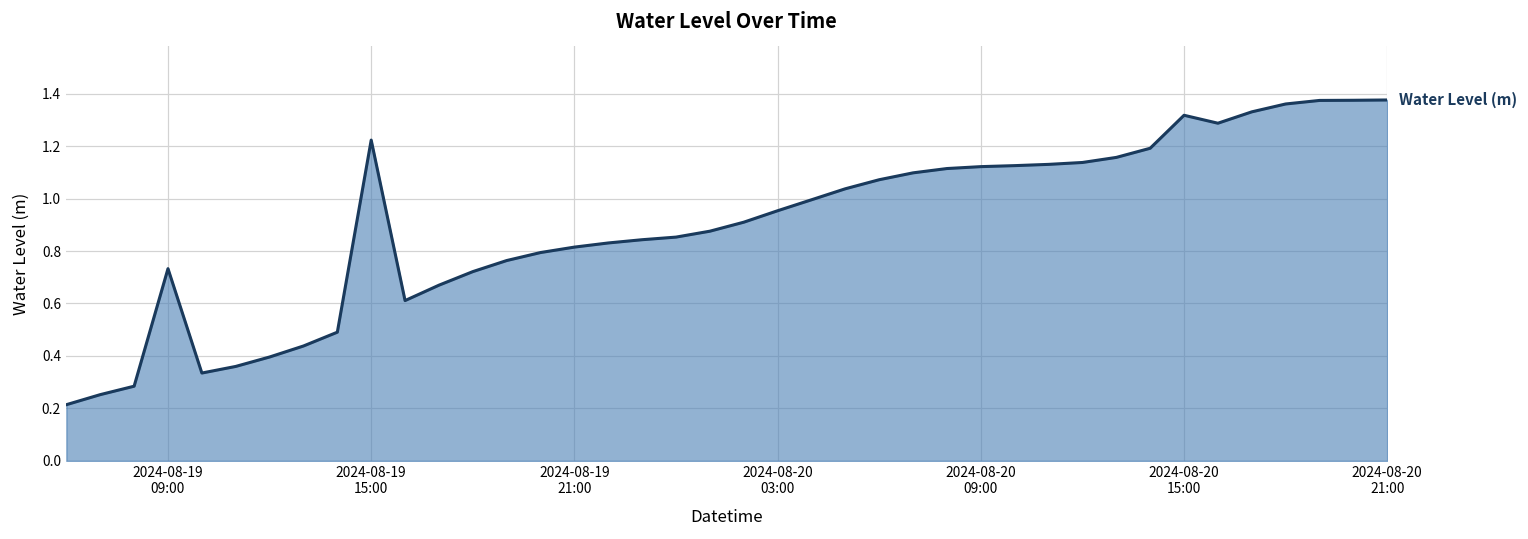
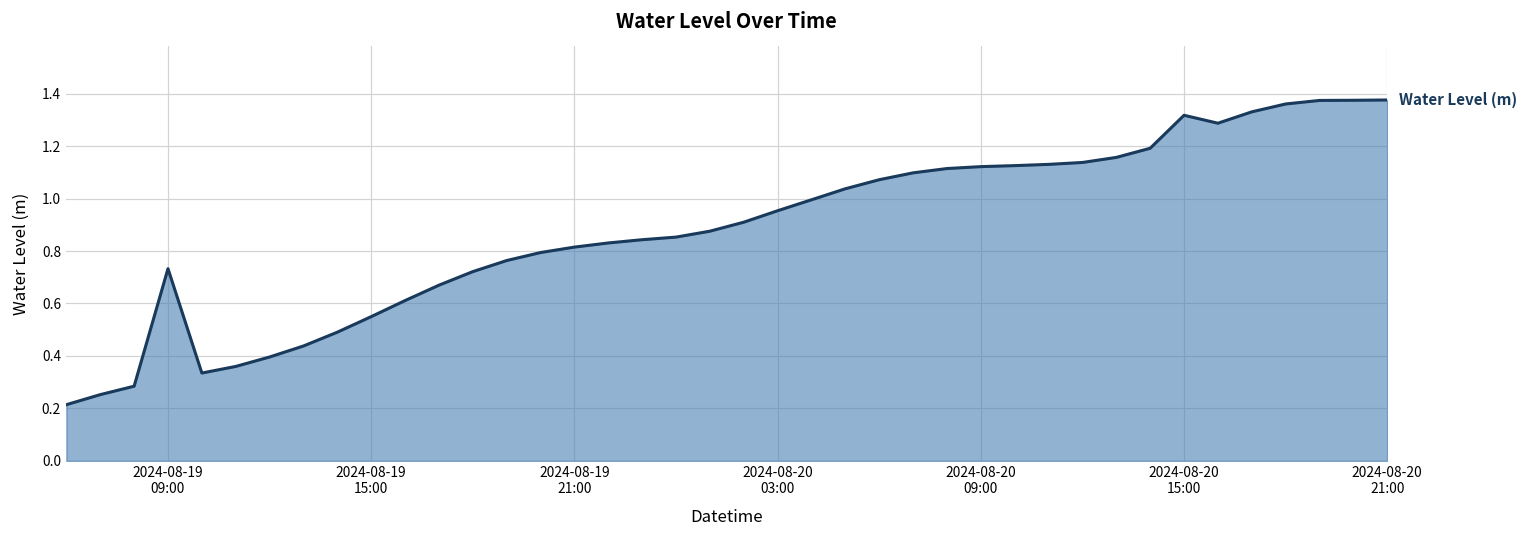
2024-08-19 15:00: 1.22 -> 0.55
